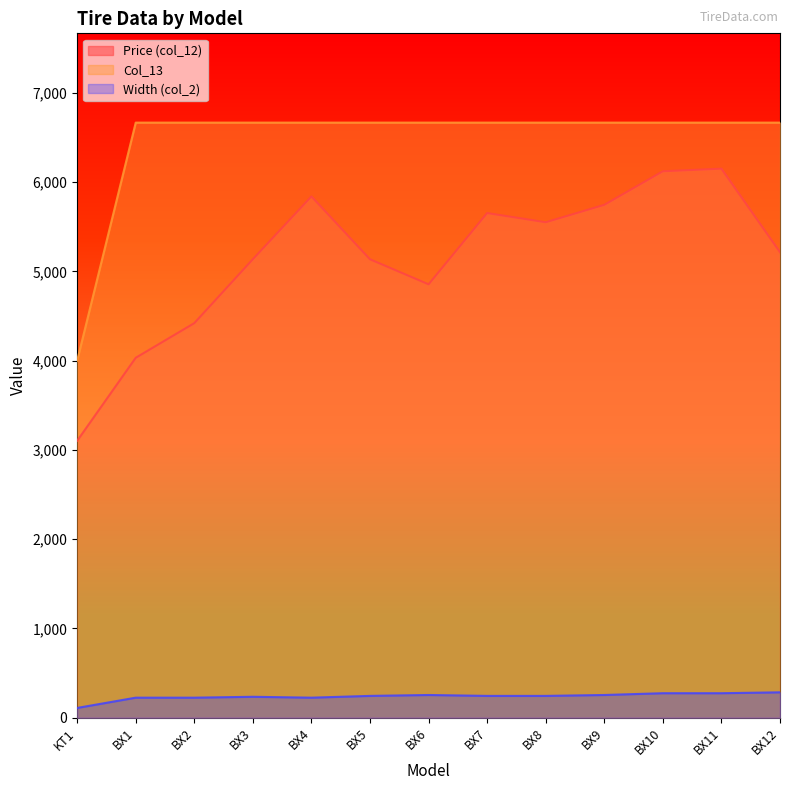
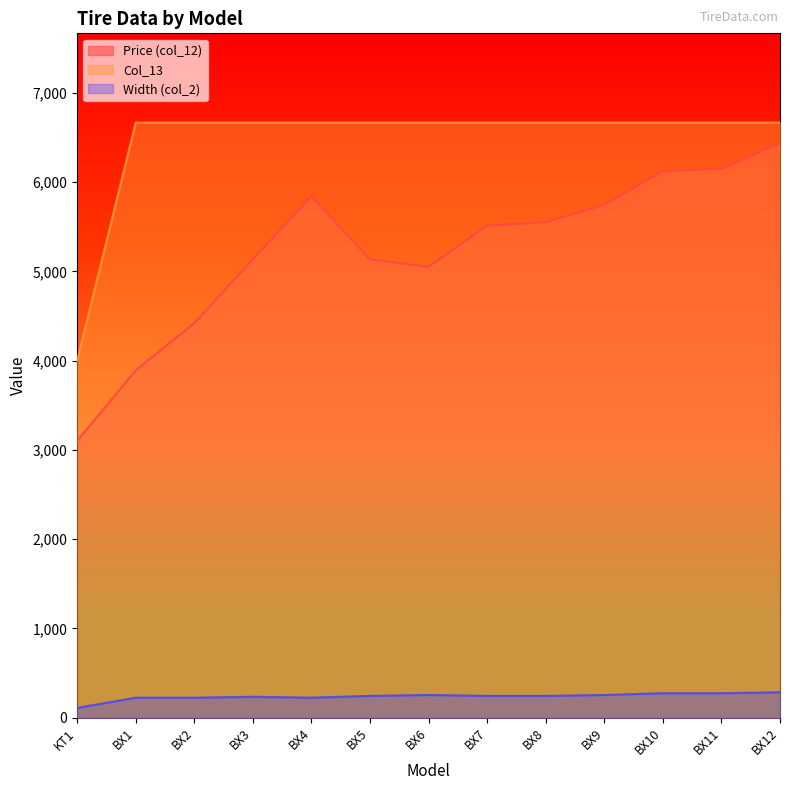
Price (col_12), BX1: 4,000 -> 3,900
Price (col_12), BX6: 4,900 -> 5,100
Price (col_12), BX7: 5,700 -> 5,500
Price (col_12), BX12: 5,200 -> 6,400
